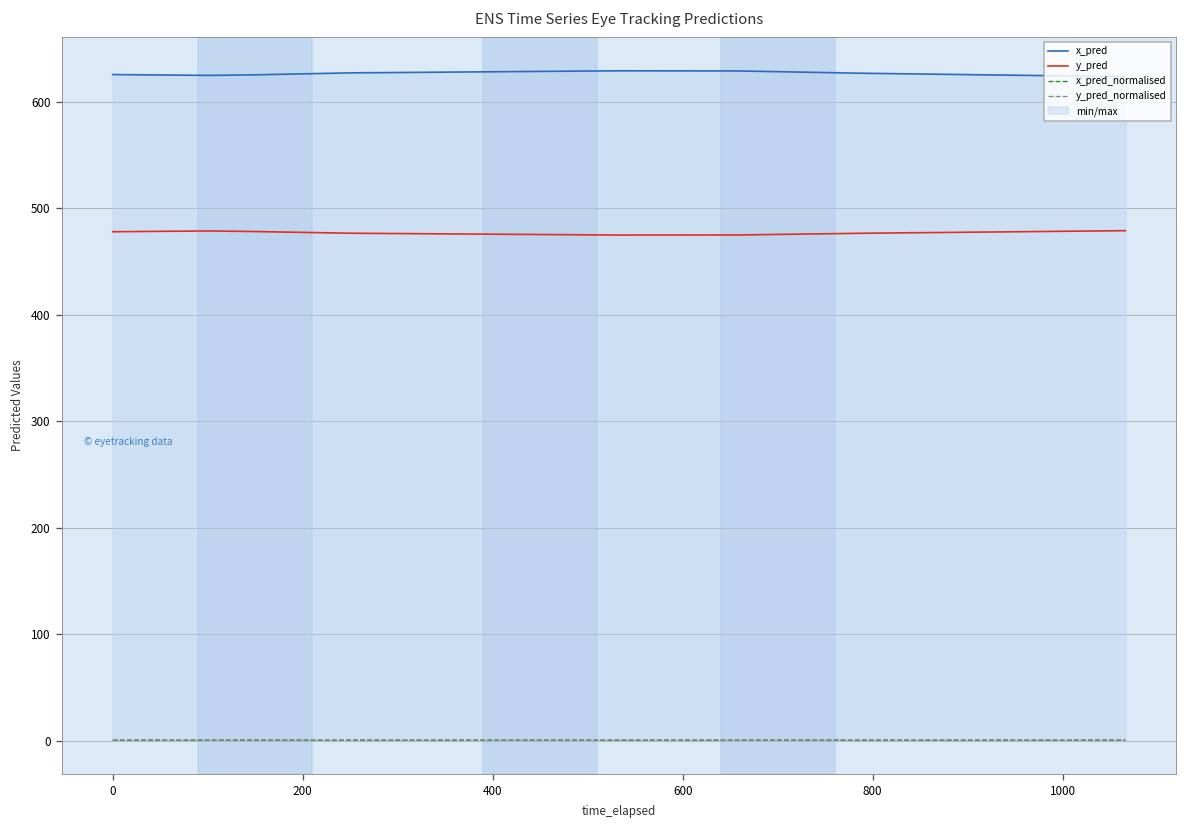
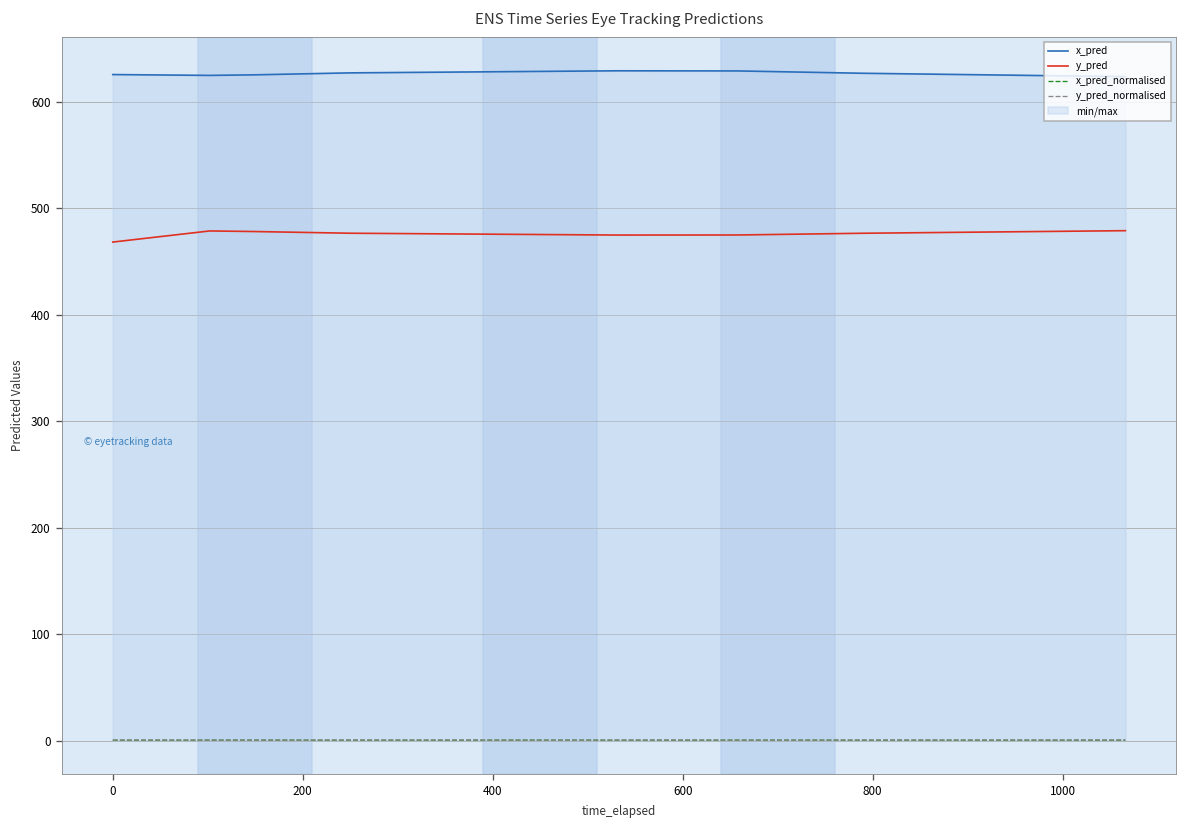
y_pred, 0: 480 -> 470
